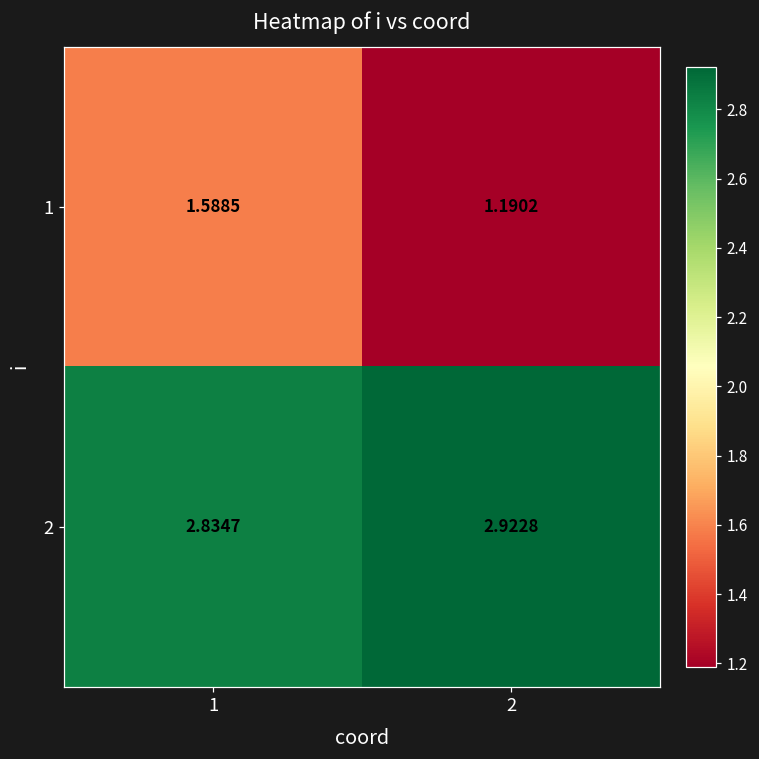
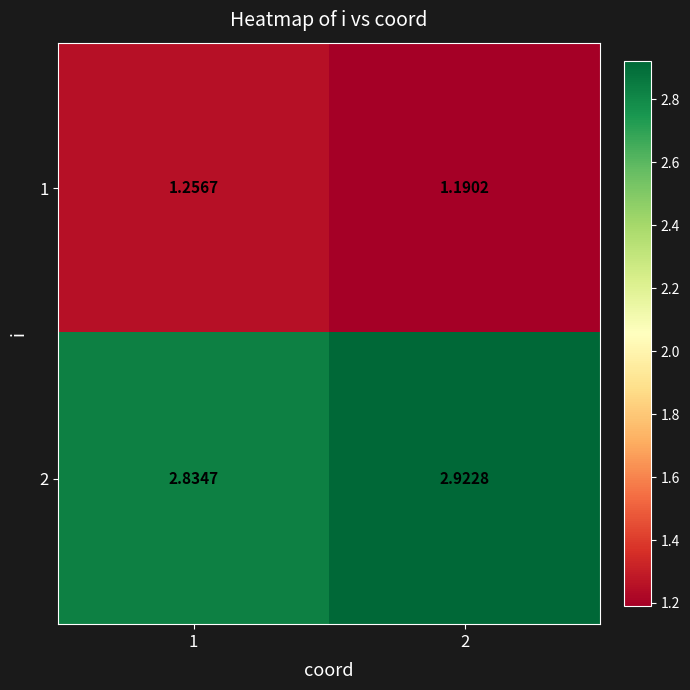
1, 1: 1.5885 -> 1.2567
